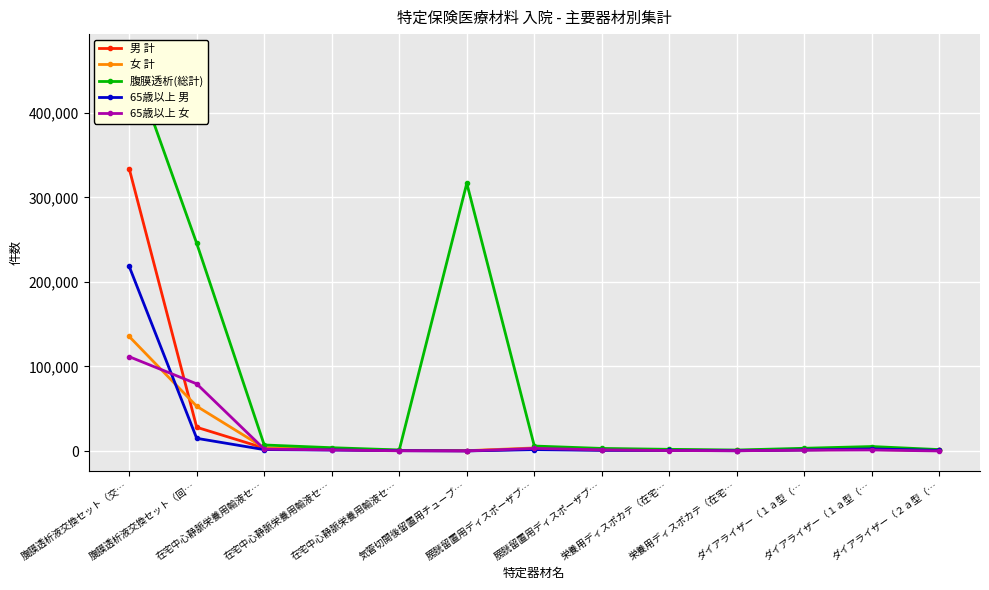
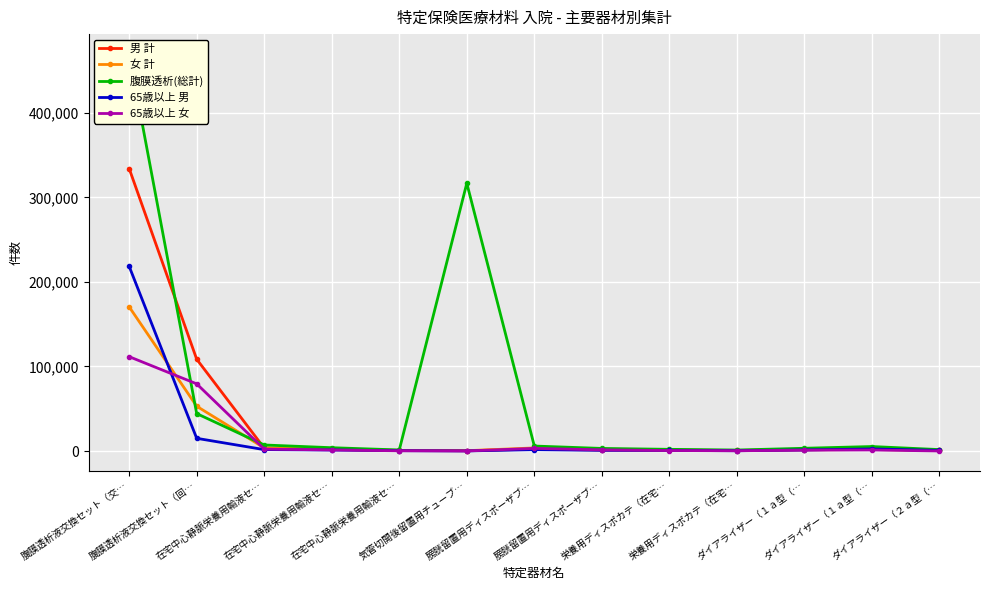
女 計, 腹膜透析液交換セット（交…: 140,000 -> 170,000
男 計, 腹膜透析液交換セット（回…: 30,000 -> 110,000
腹膜透析(総計), 腹膜透析液交換セット（回…: 250,000 -> 40,000
